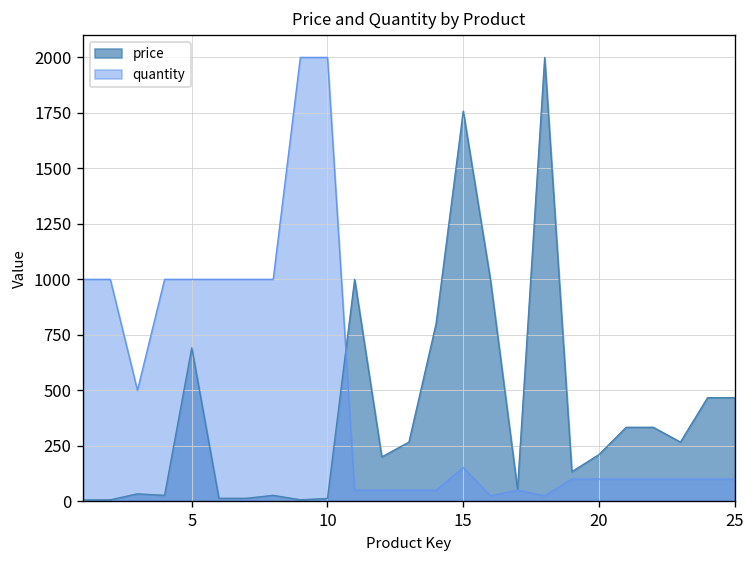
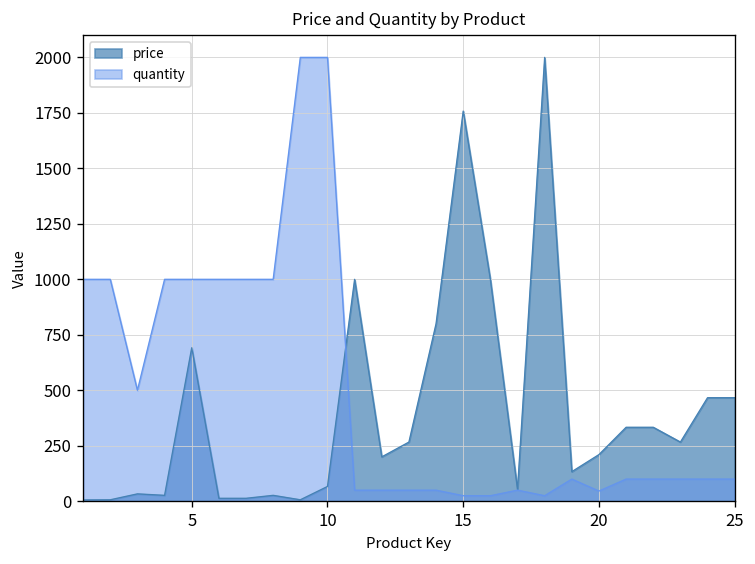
price, 10: 10 -> 70
quantity, 15: 150 -> 30
quantity, 20: 100 -> 50
